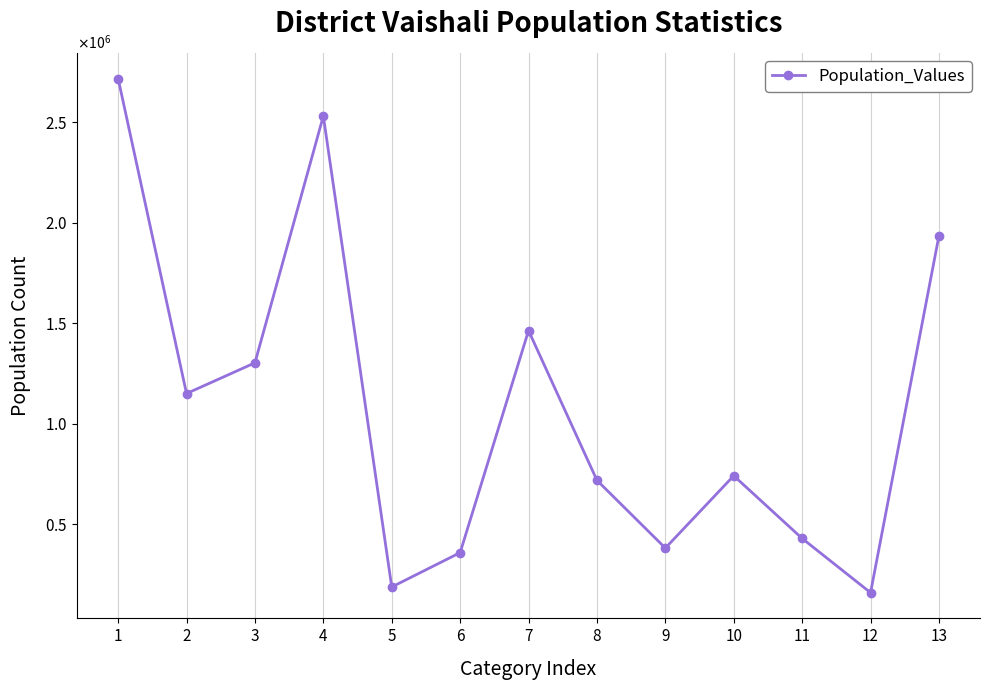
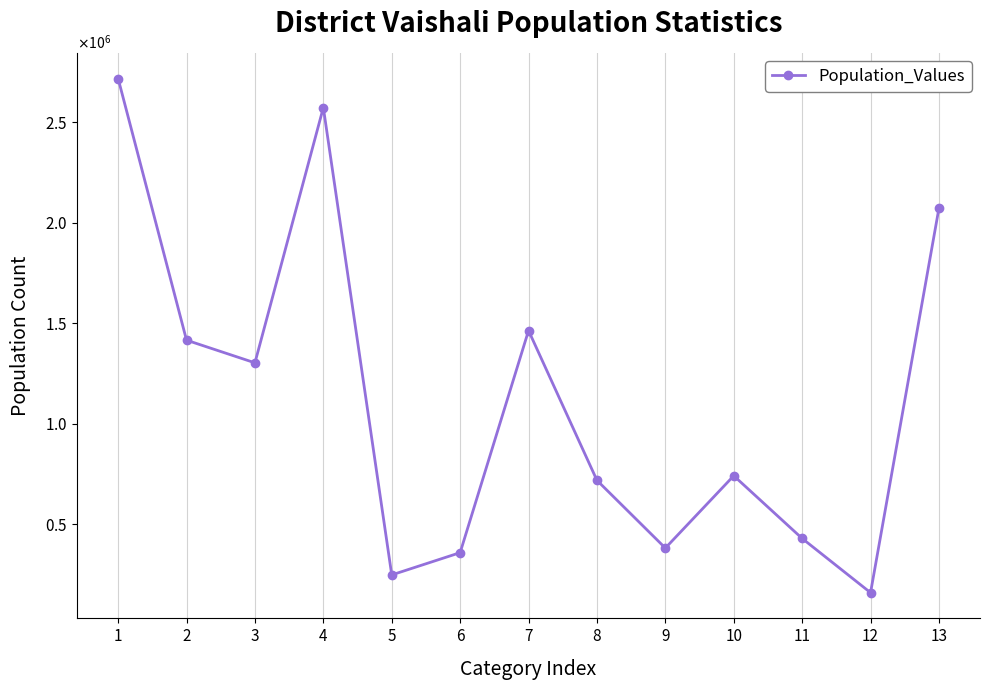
2: 1150000 -> 1420000
4: 2530000 -> 2570000
5: 190000 -> 250000
13: 1940000 -> 2070000
